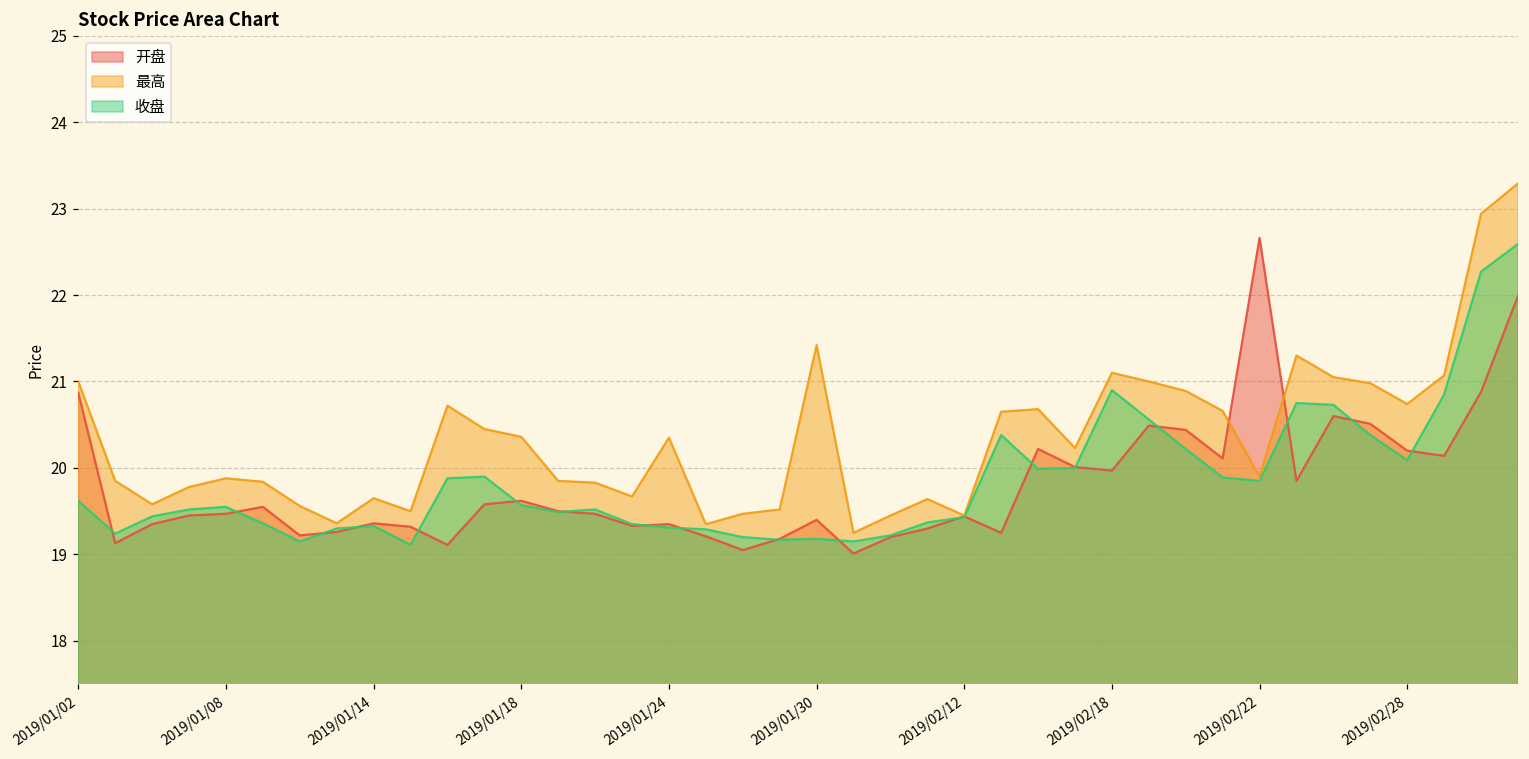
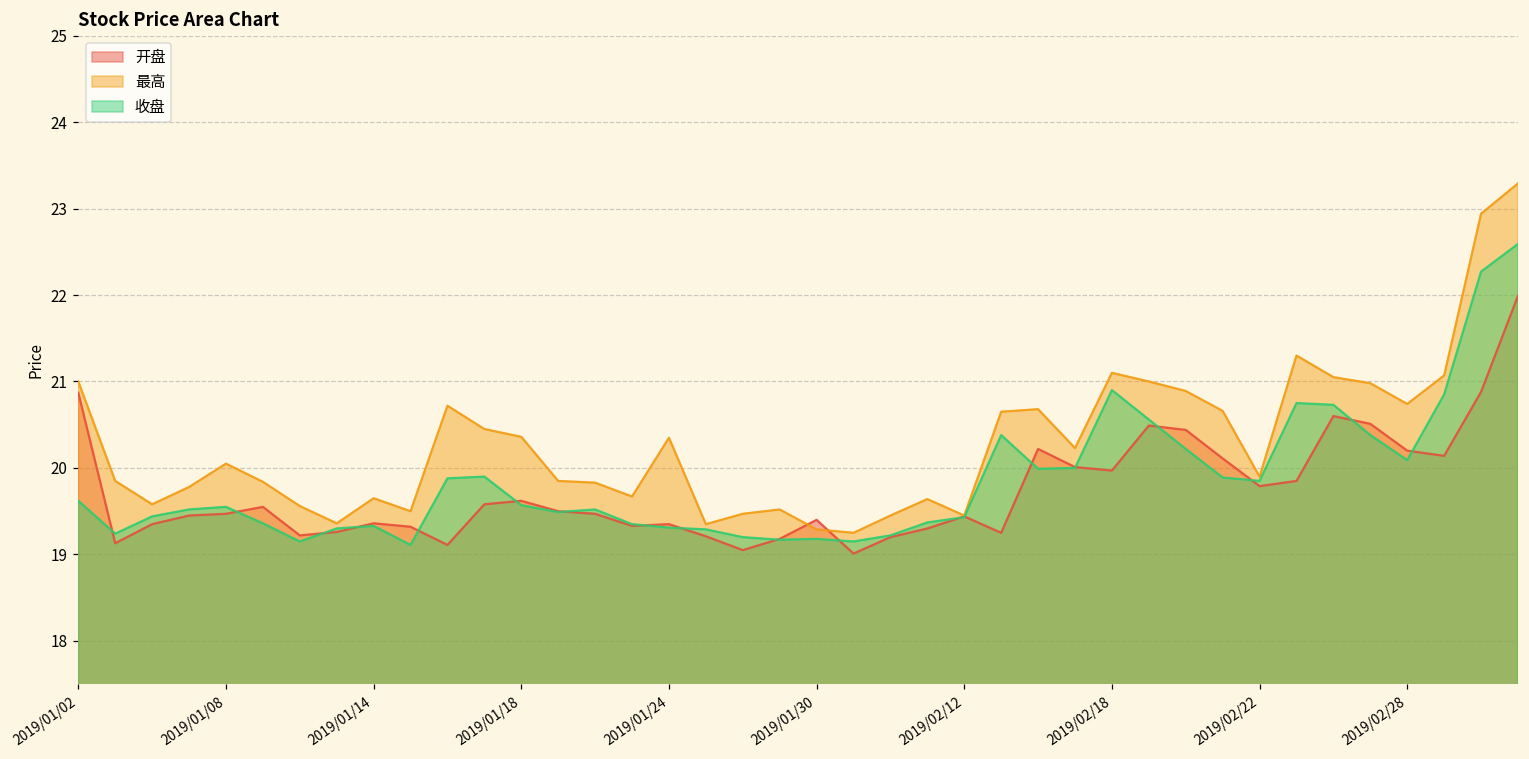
最高, 2019/01/08: 19.9 -> 20.1
最高, 2019/01/30: 21.4 -> 19.3
开盘, 2019/02/22: 22.7 -> 19.8
